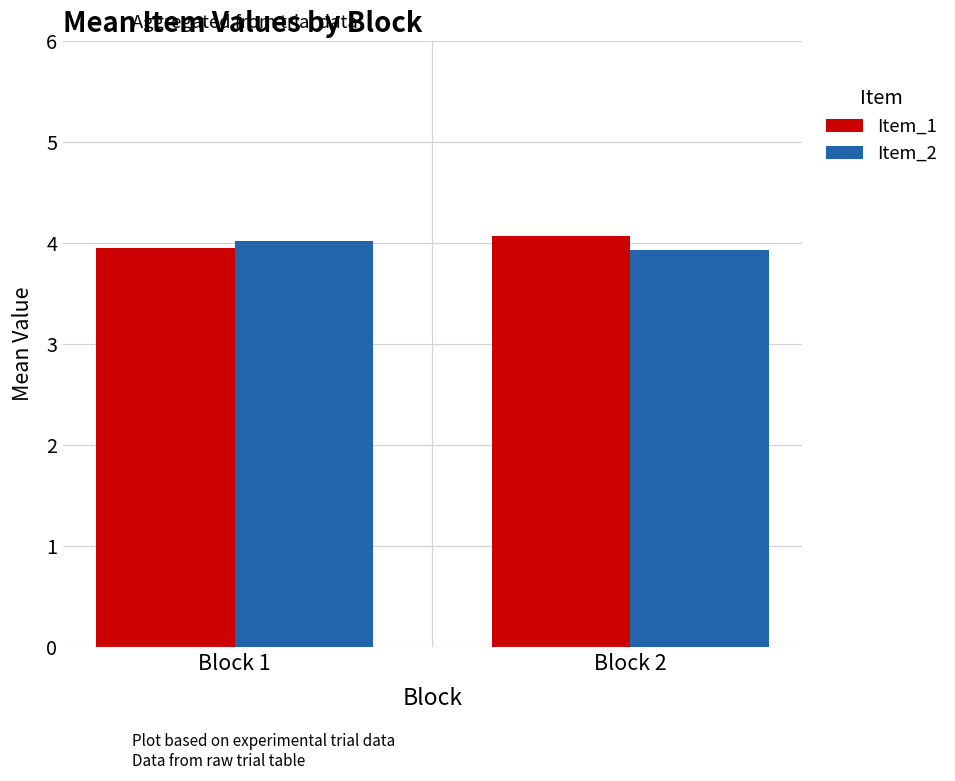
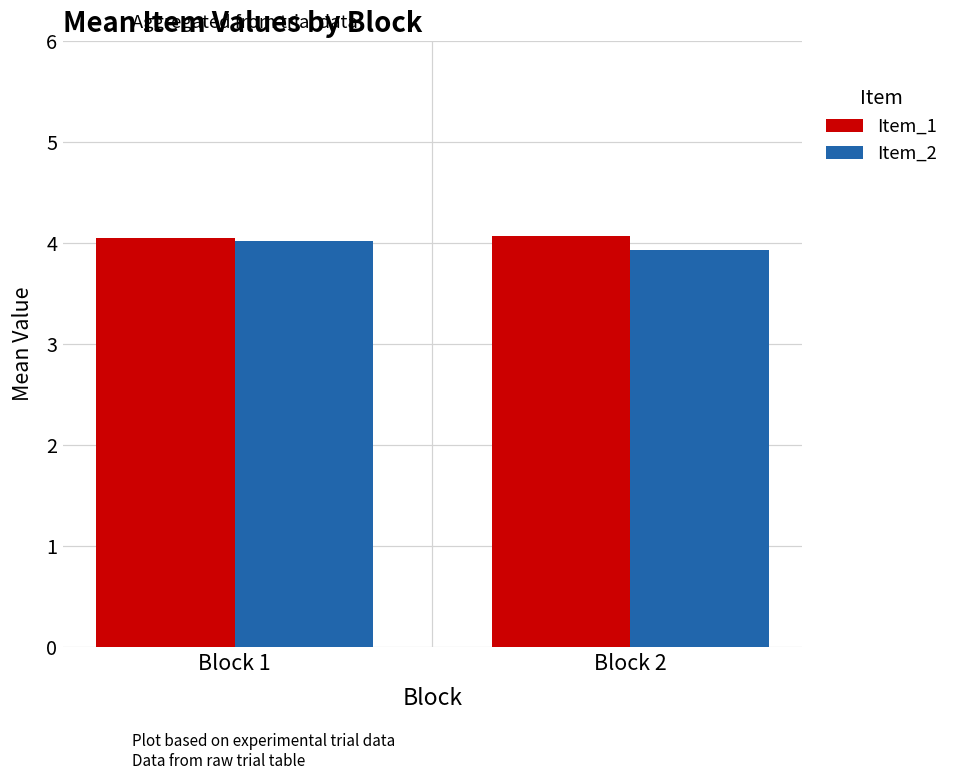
Item_1, Block 1: 4.0 -> 4.1
